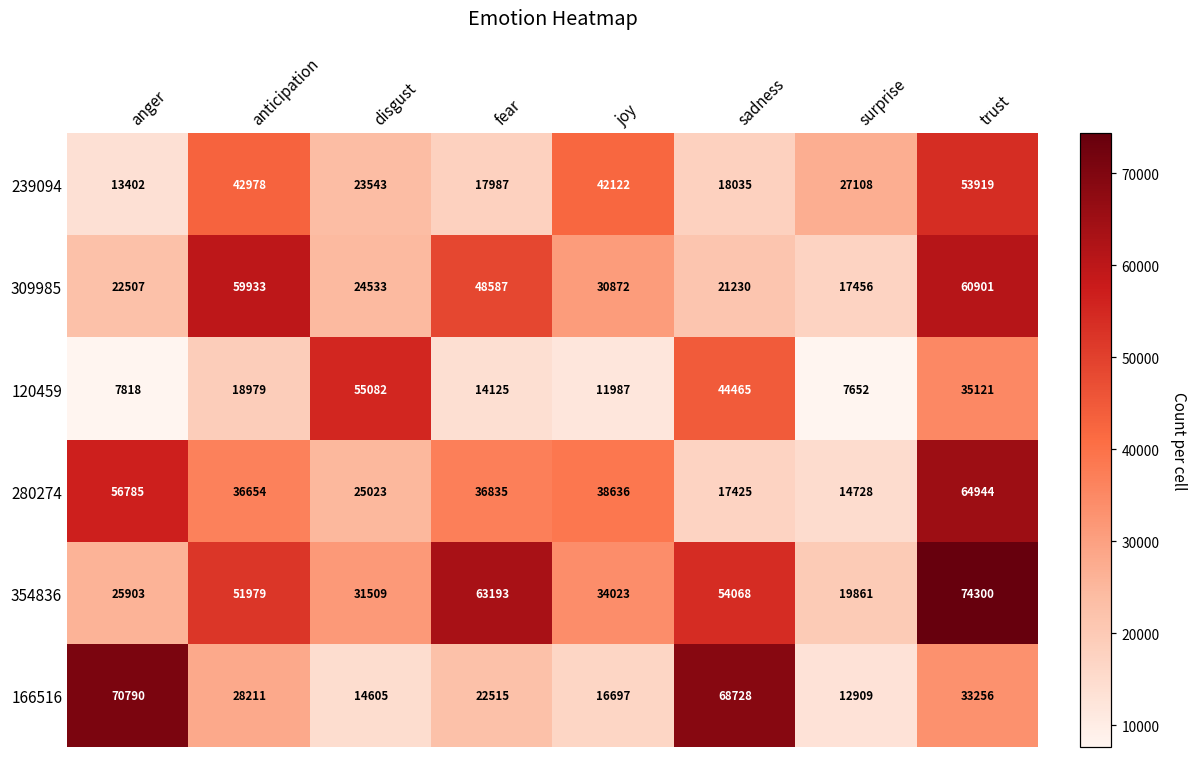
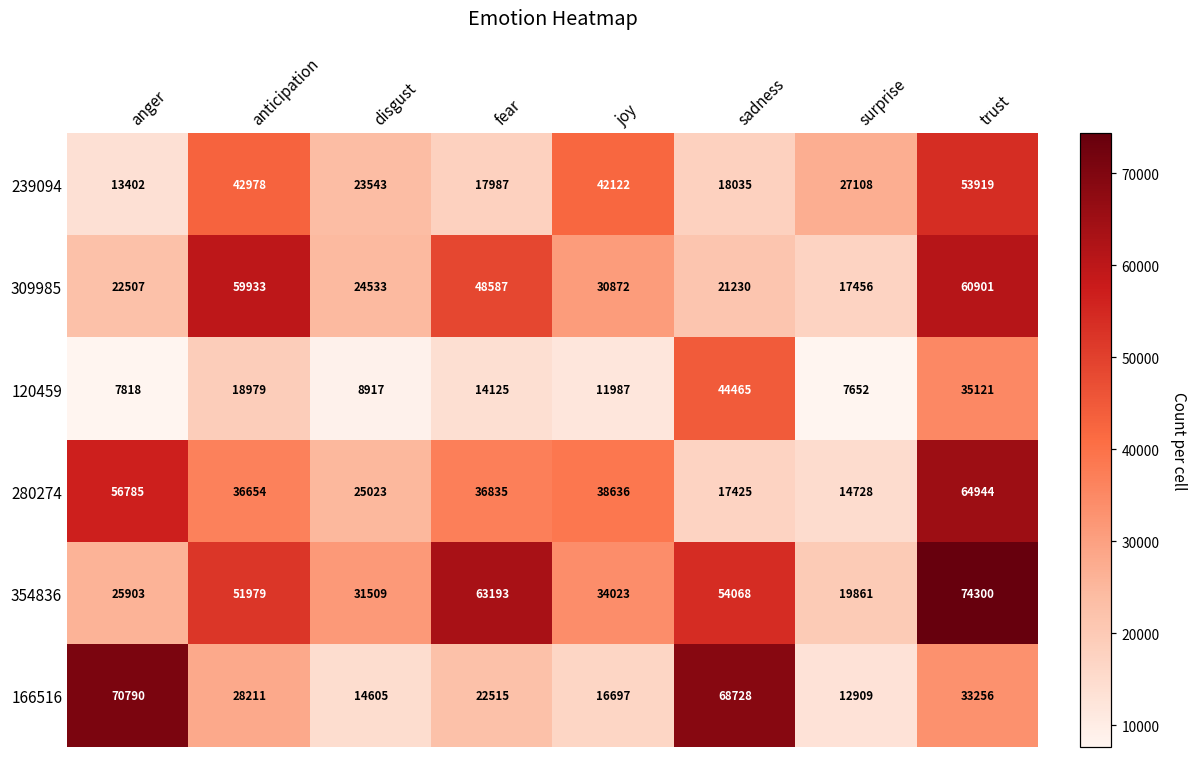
120459, disgust: 55082 -> 8917
